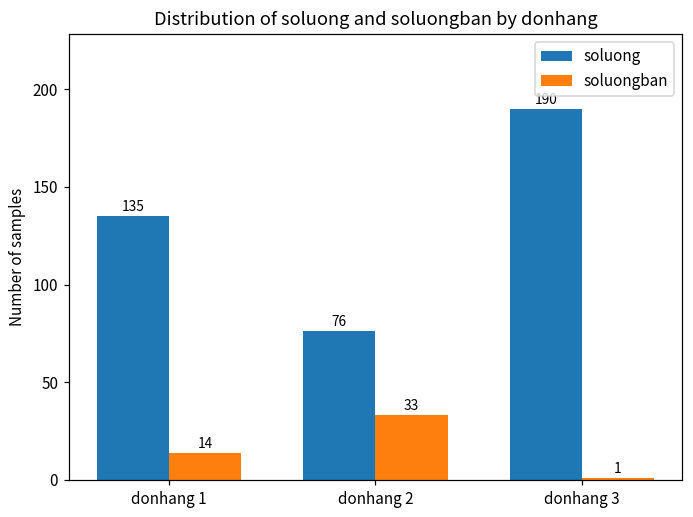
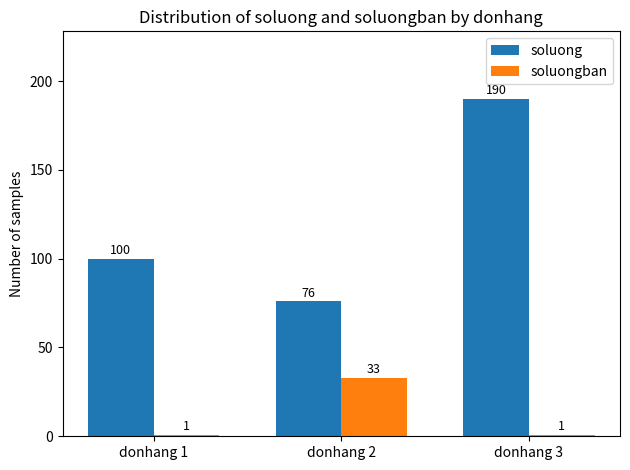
soluong, donhang 1: 135 -> 100
soluongban, donhang 1: 14 -> 1
